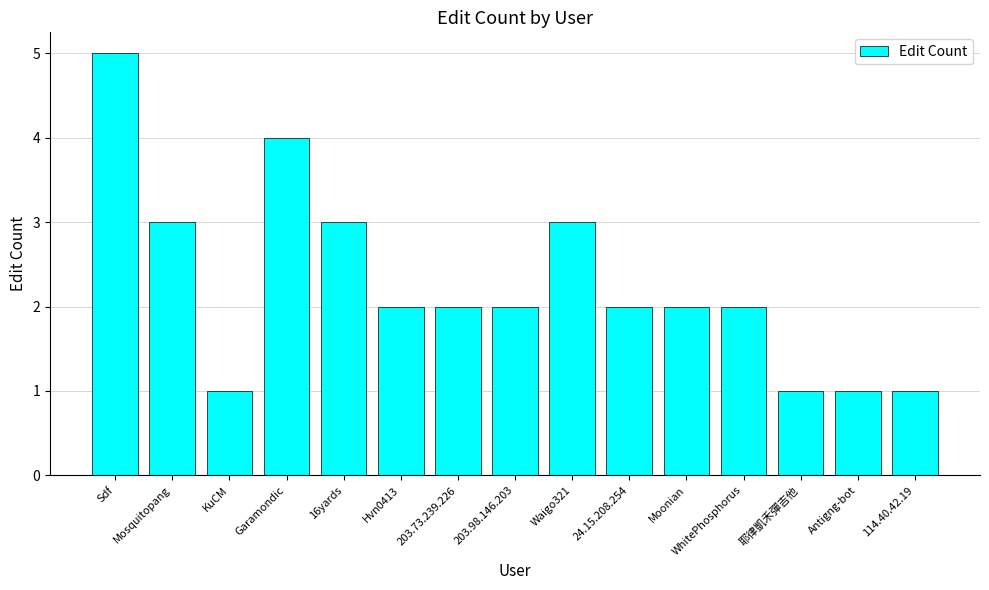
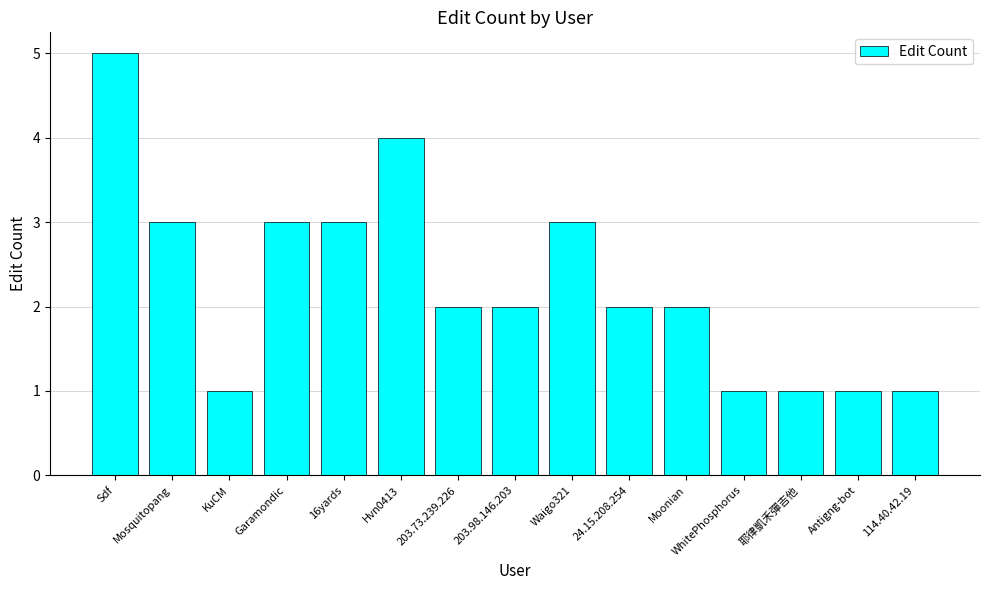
Garamondic: 4 -> 3
Hvn0413: 2 -> 4
WhitePhosphorus: 2 -> 1
